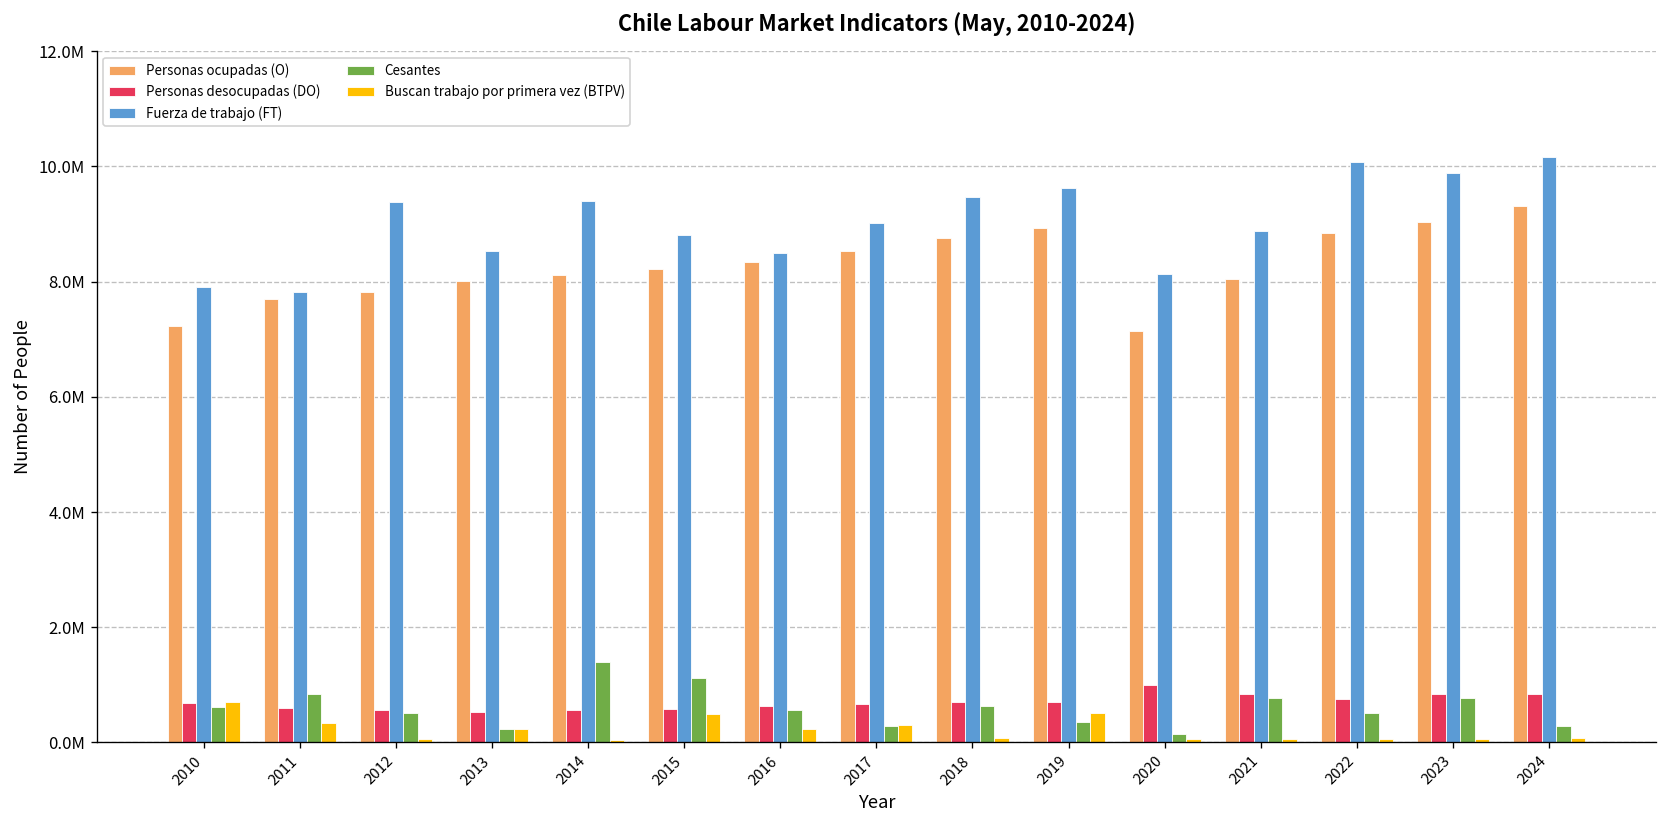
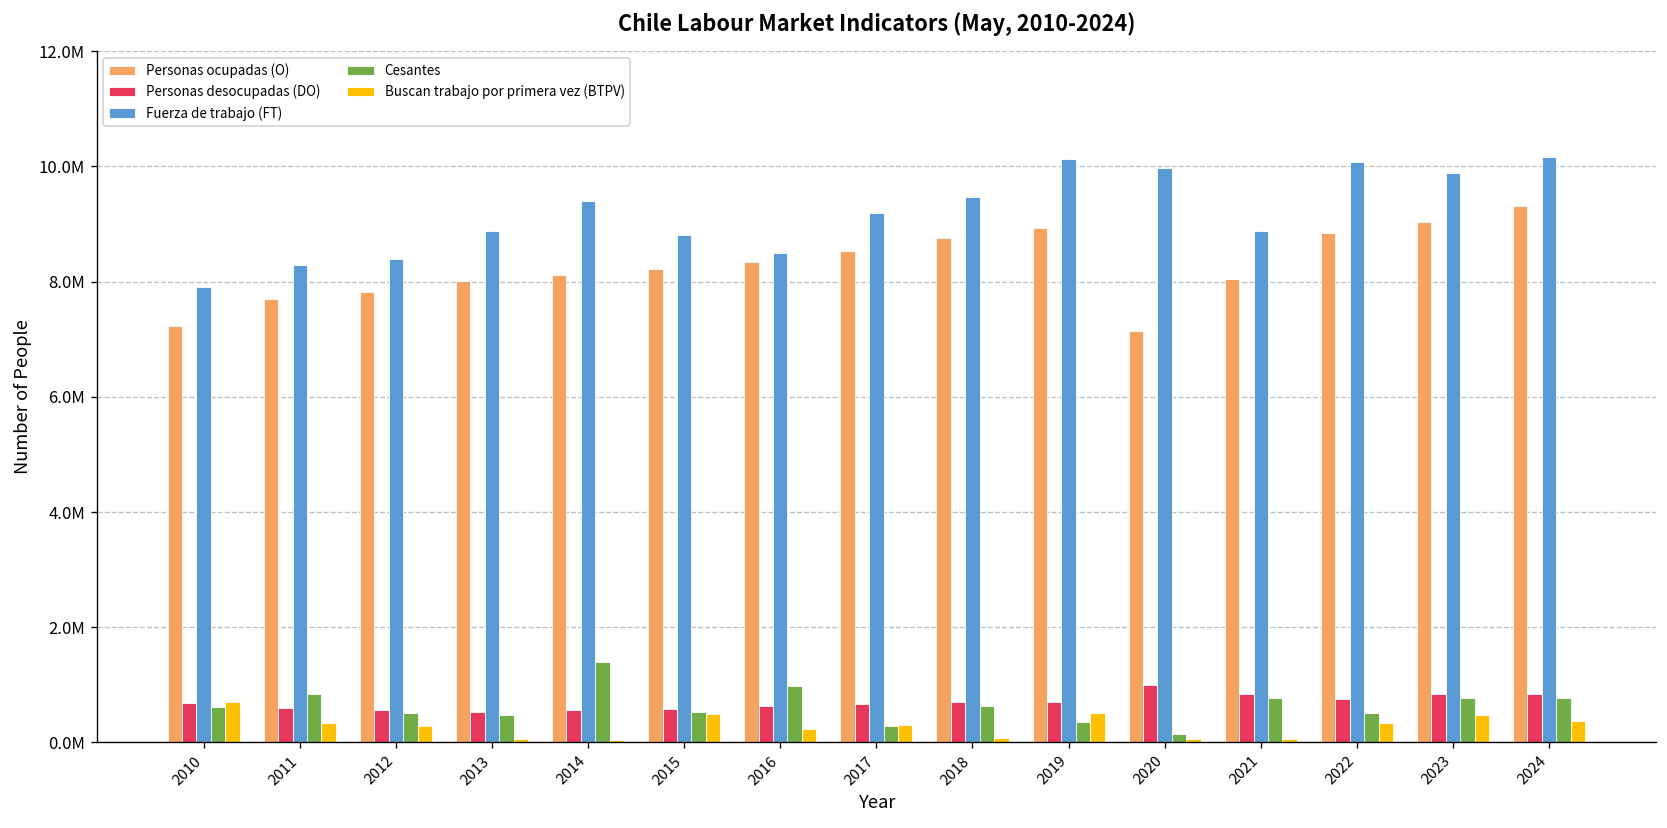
Fuerza de trabajo (FT), 2011: 7800000 -> 8300000
Fuerza de trabajo (FT), 2012: 9400000 -> 8400000
Buscan trabajo por primera vez (BTPV), 2012: 100000 -> 300000
Fuerza de trabajo (FT), 2013: 8500000 -> 8900000
Cesantes, 2013: 200000 -> 500000
Buscan trabajo por primera vez (BTPV), 2013: 200000 -> 100000
Cesantes, 2015: 1100000 -> 500000
Cesantes, 2016: 600000 -> 1000000
Fuerza de trabajo (FT), 2017: 9000000 -> 9200000
Fuerza de trabajo (FT), 2019: 9600000 -> 10100000
Fuerza de trabajo (FT), 2020: 8100000 -> 10000000
Buscan trabajo por primera vez (BTPV), 2022: 100000 -> 300000
Buscan trabajo por primera vez (BTPV), 2023: 100000 -> 500000
Cesantes, 2024: 300000 -> 800000
Buscan trabajo por primera vez (BTPV), 2024: 100000 -> 400000
